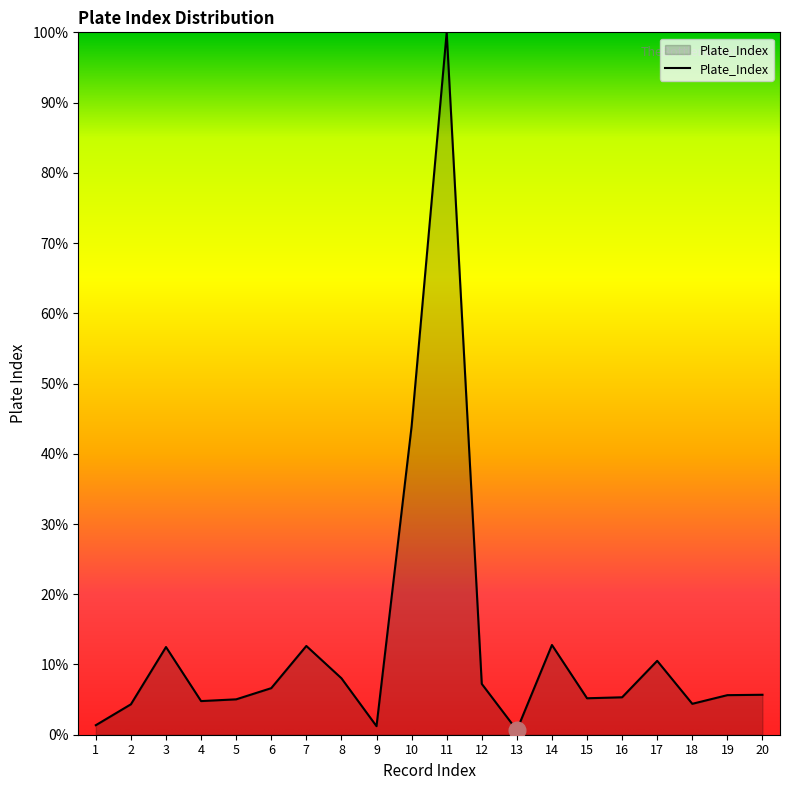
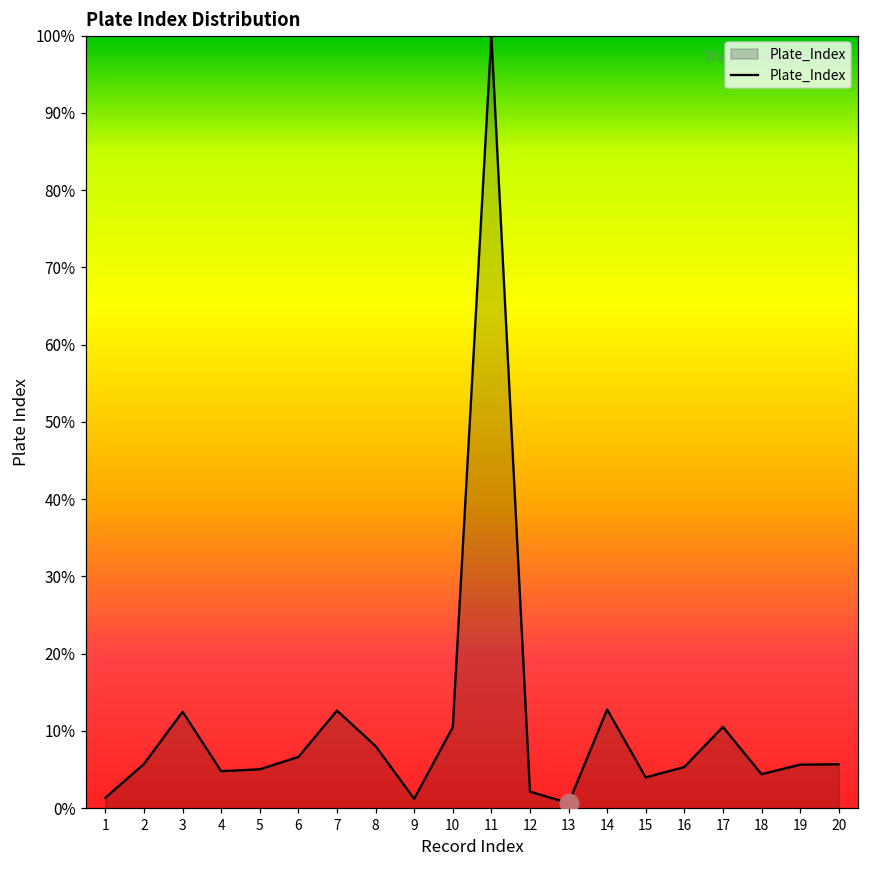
Plate_Index, 2: 4% -> 6%
Plate_Index, 10: 44% -> 10%
Plate_Index, 12: 7% -> 2%
Plate_Index, 15: 5% -> 4%
